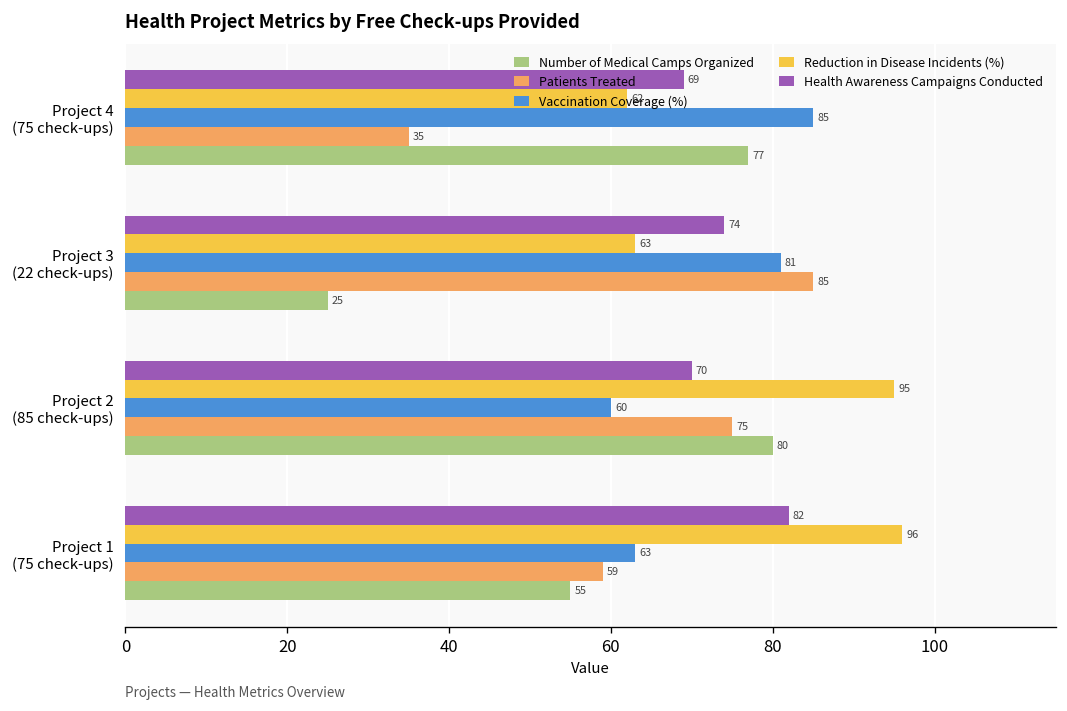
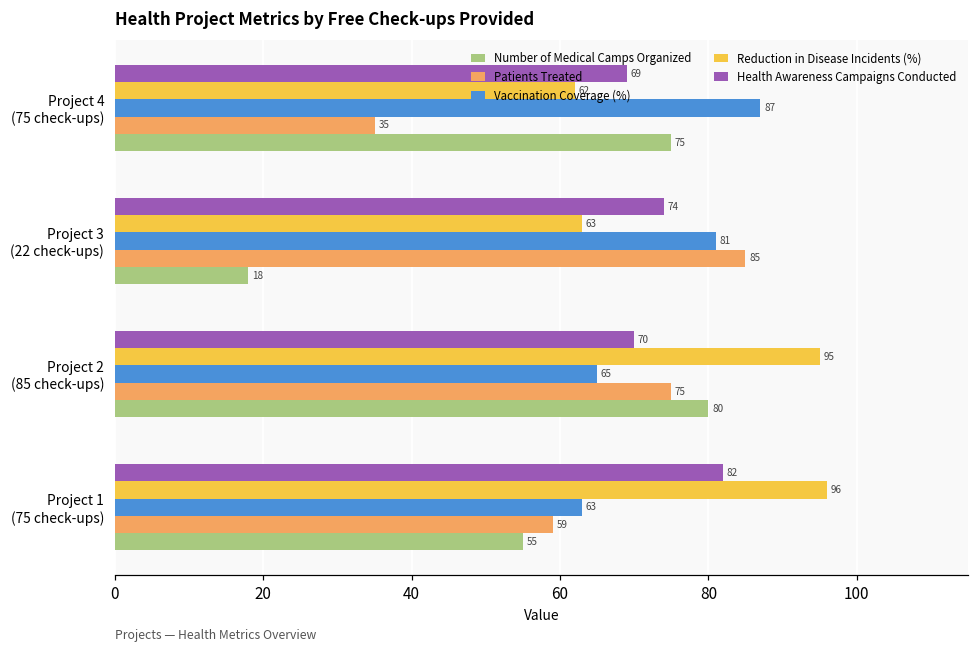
Vaccination Coverage (%), Project 4 (75 check-ups): 85 -> 87
Number of Medical Camps Organized, Project 4 (75 check-ups): 77 -> 75
Number of Medical Camps Organized, Project 3 (22 check-ups): 25 -> 18
Vaccination Coverage (%), Project 2 (85 check-ups): 60 -> 65
